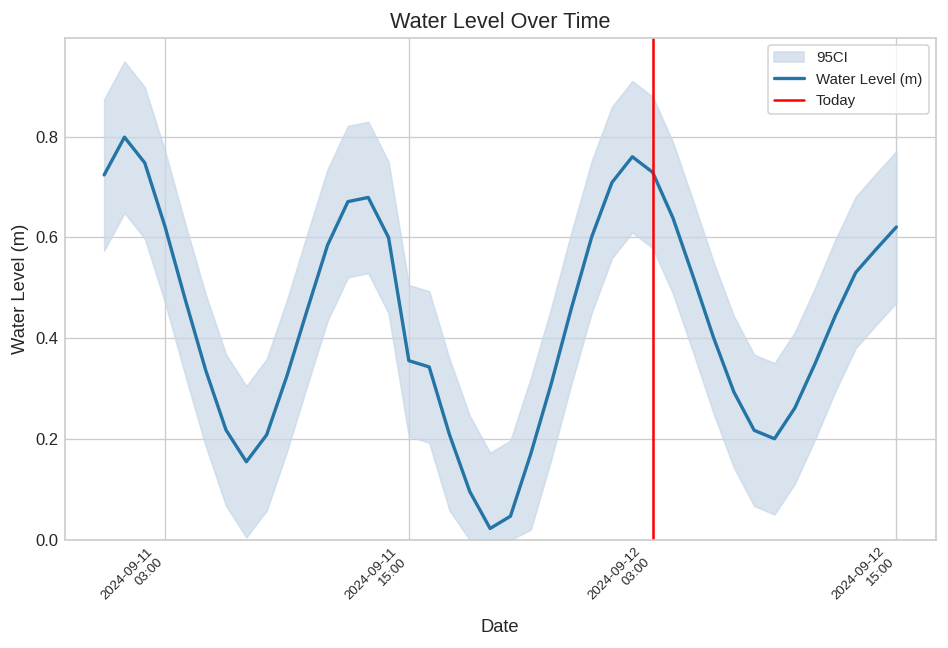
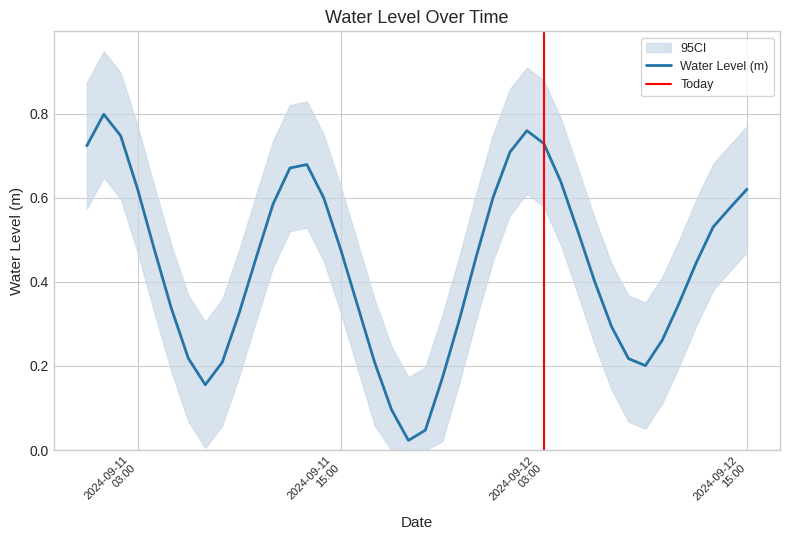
Water Level (m), 2024-09-11 15:00: 0.36 -> 0.48
